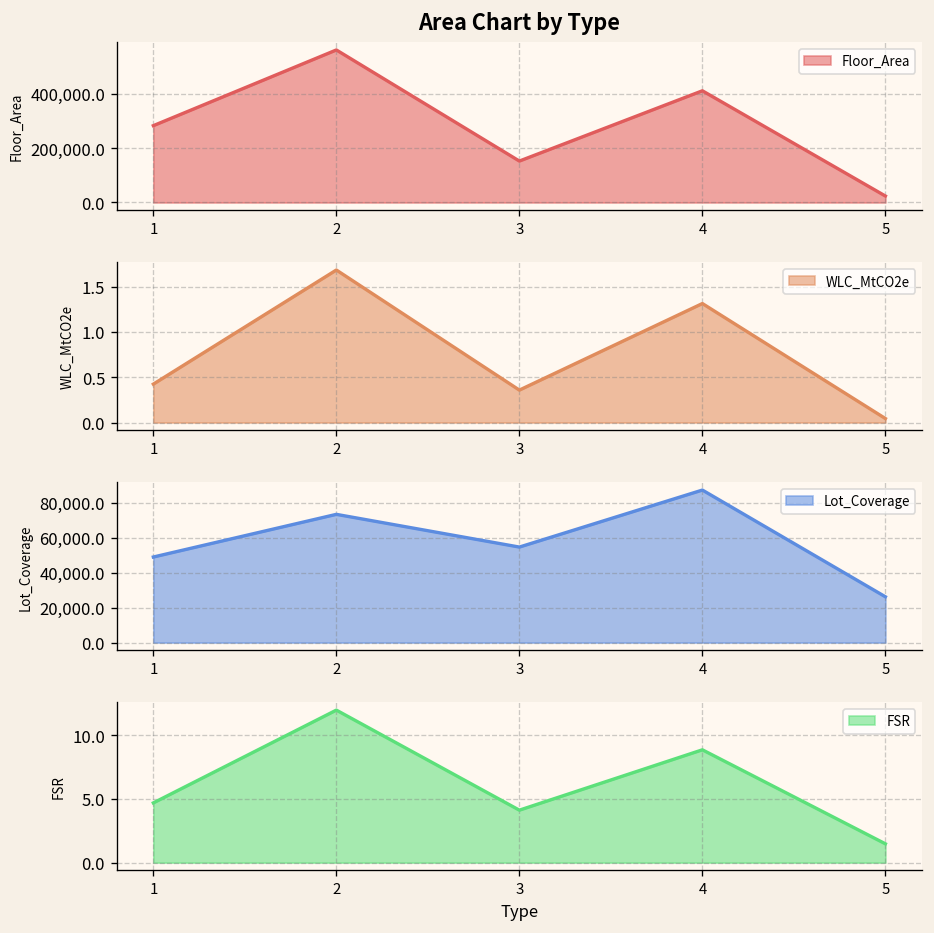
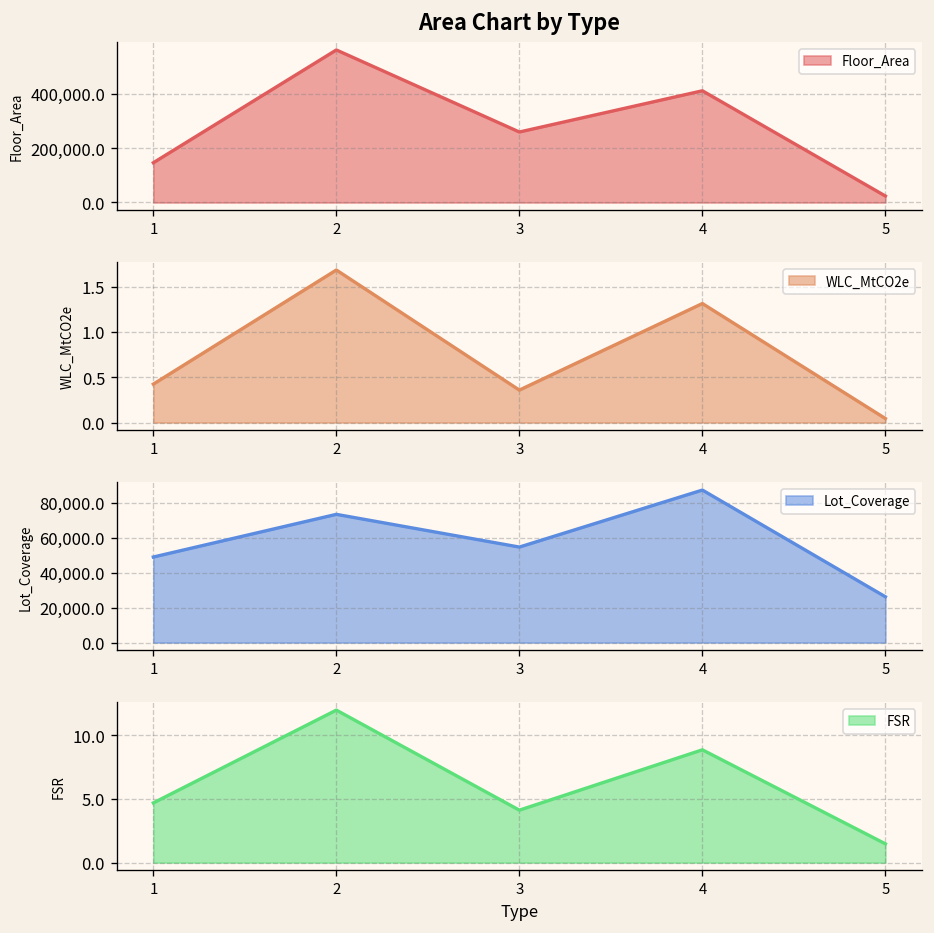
Area Chart by Type, 1: 280,000 -> 150,000
Area Chart by Type, 3: 150,000 -> 260,000
